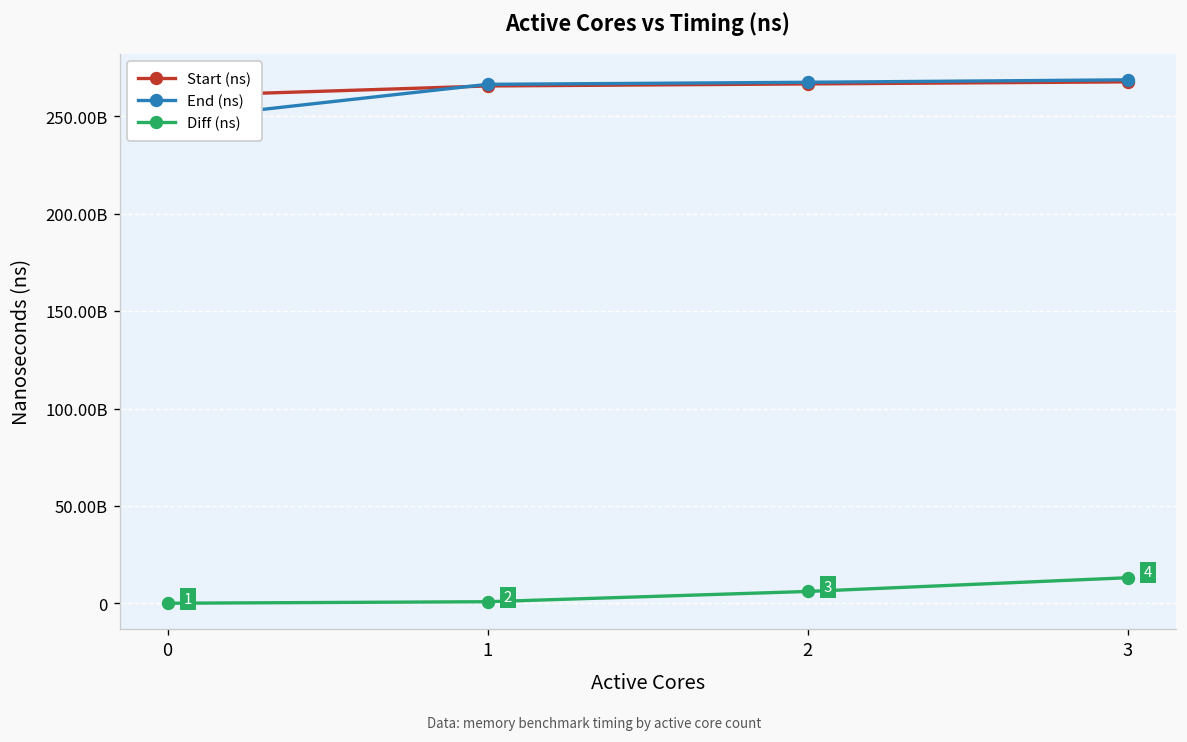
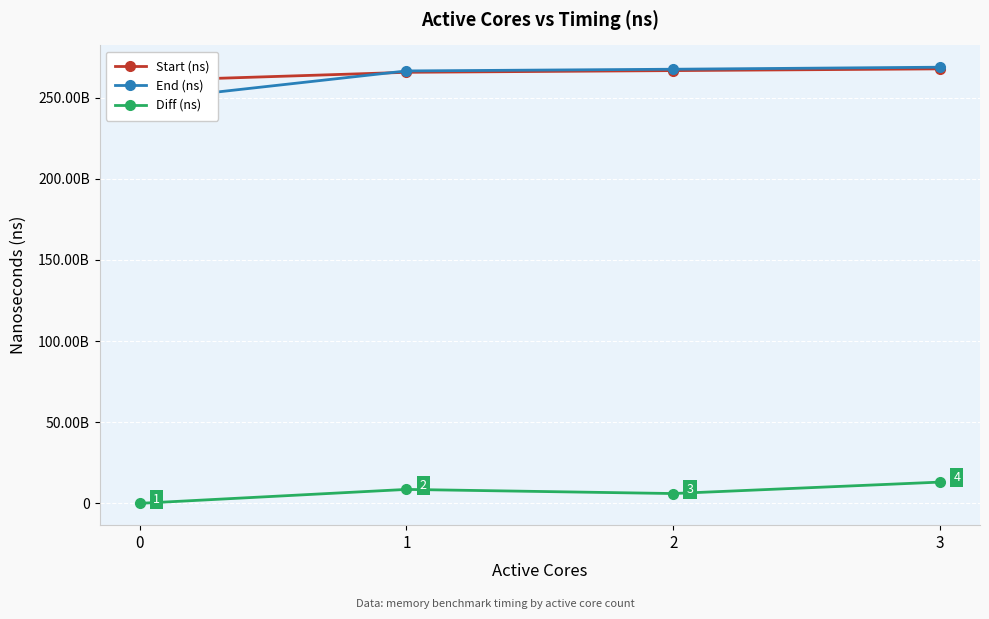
Diff (ns), 1: 1000000000 -> 9000000000
